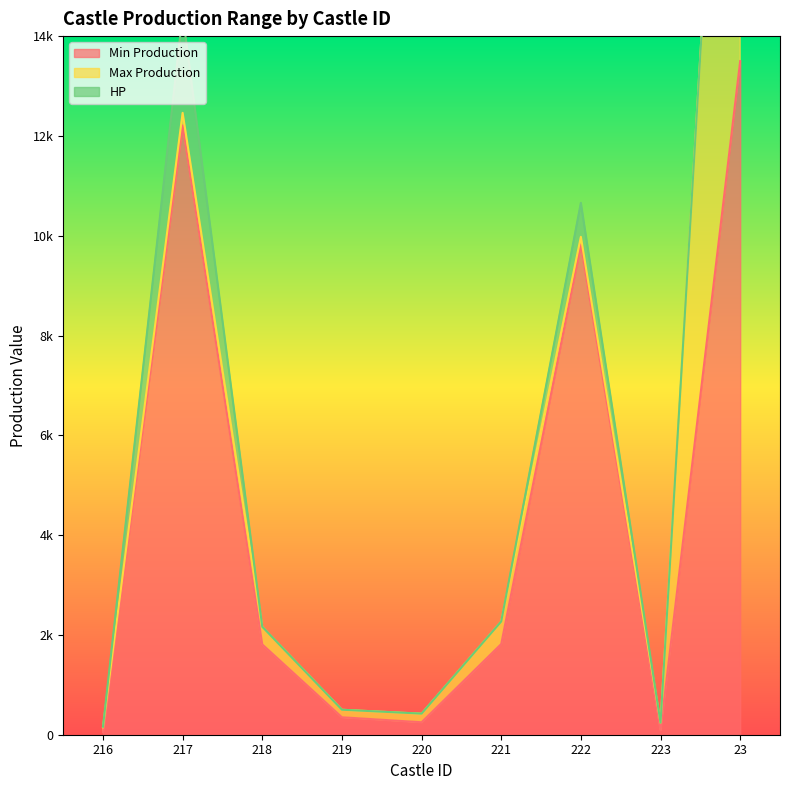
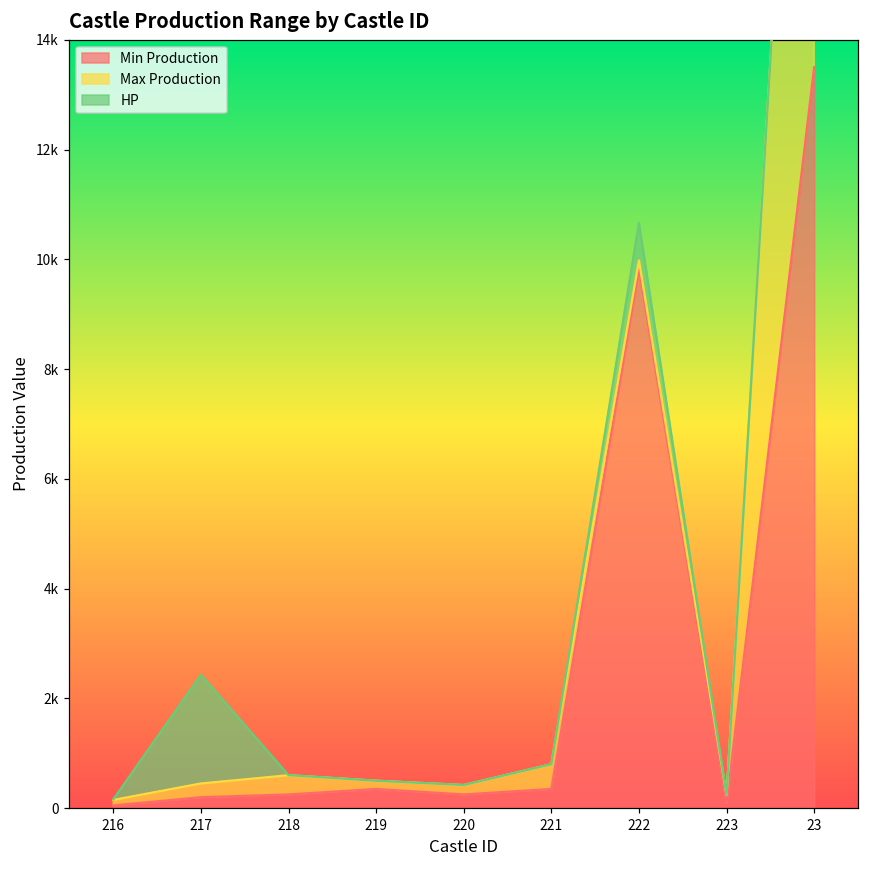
Min Production, 217: 12200 -> 200
Min Production, 218: 1800 -> 300
Min Production, 221: 1800 -> 400
